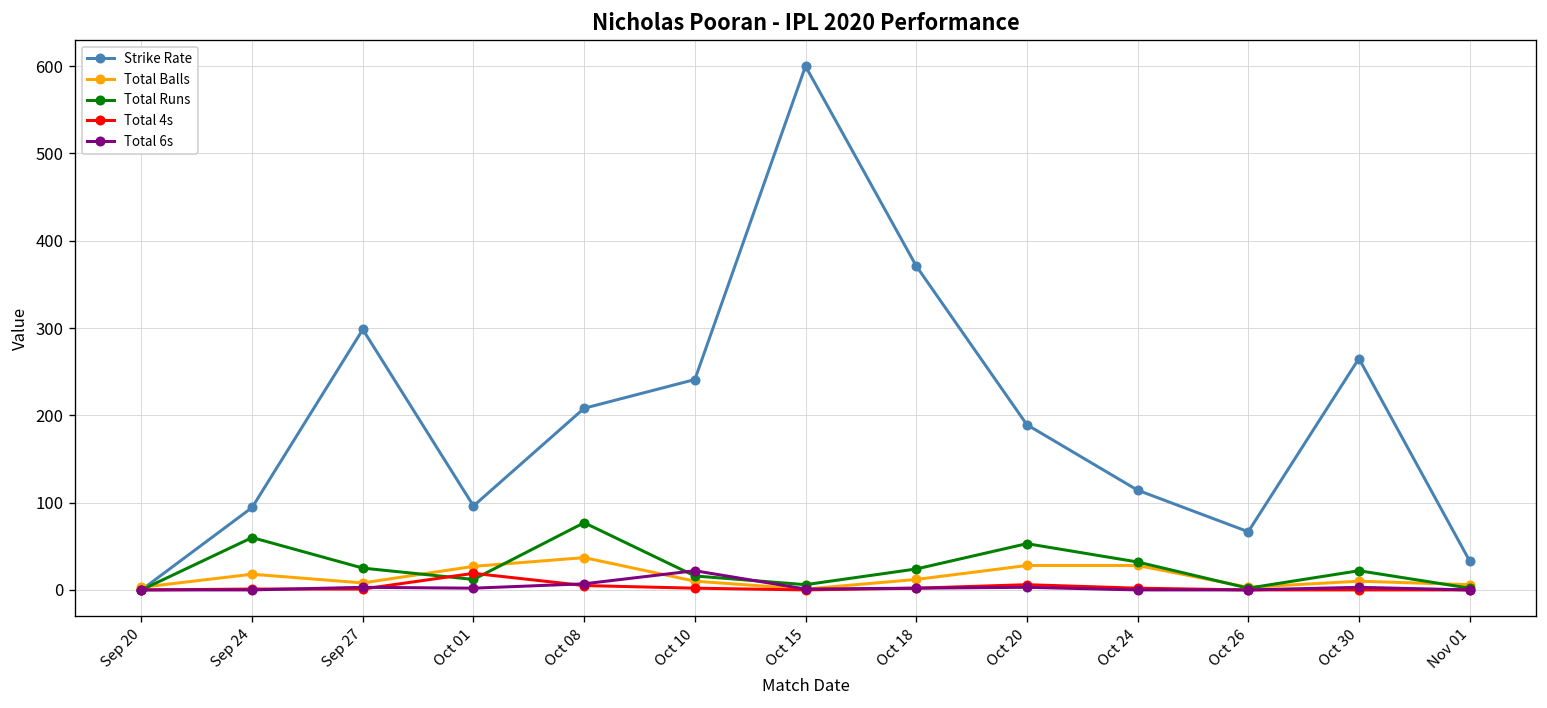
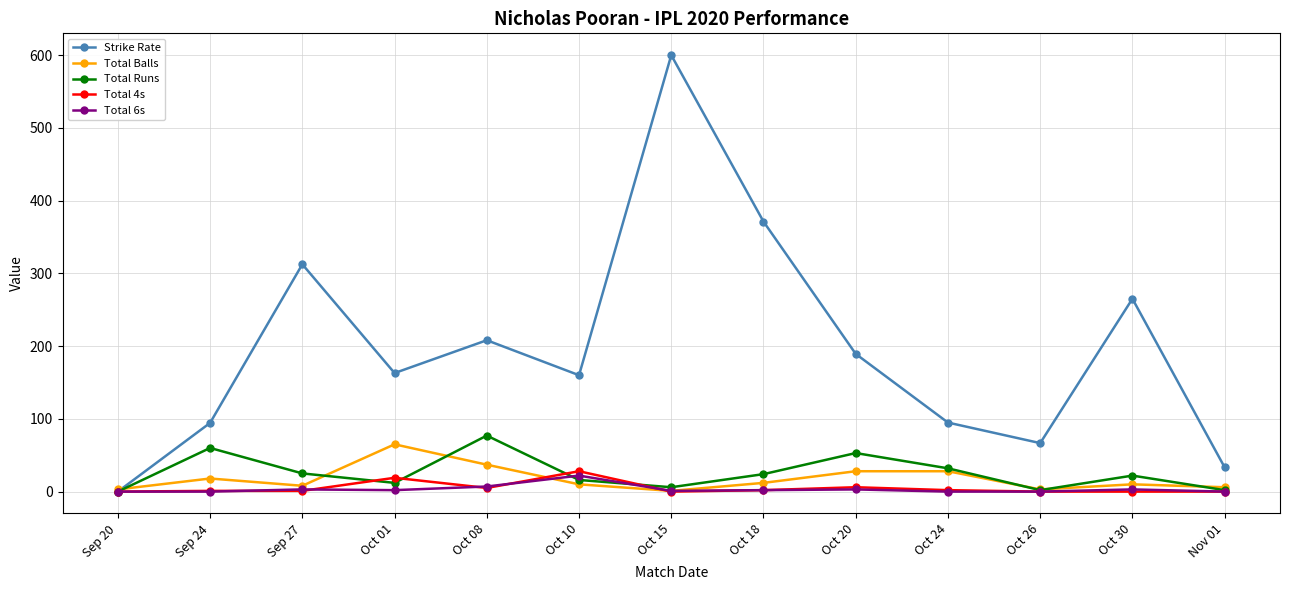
Strike Rate, Sep 27: 300 -> 310
Strike Rate, Oct 01: 100 -> 160
Total Balls, Oct 01: 30 -> 70
Strike Rate, Oct 10: 240 -> 160
Total 4s, Oct 10: 0 -> 30
Strike Rate, Oct 24: 110 -> 90
